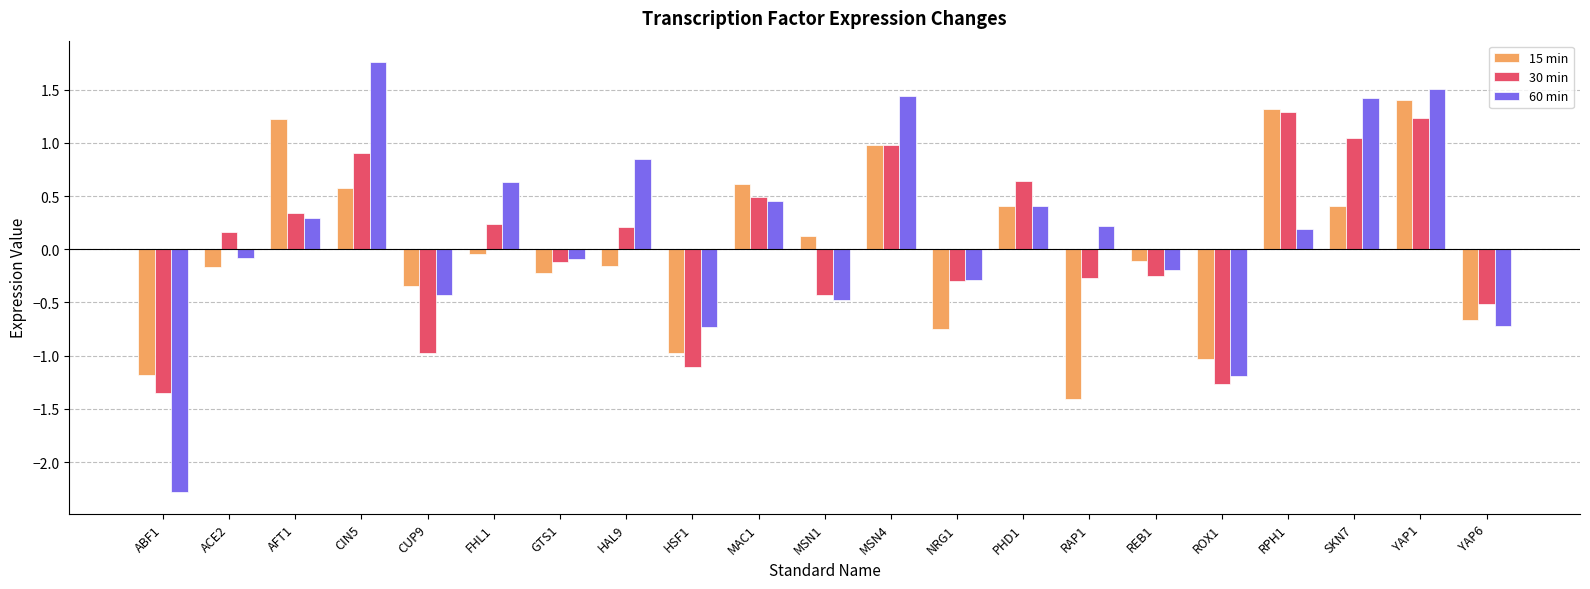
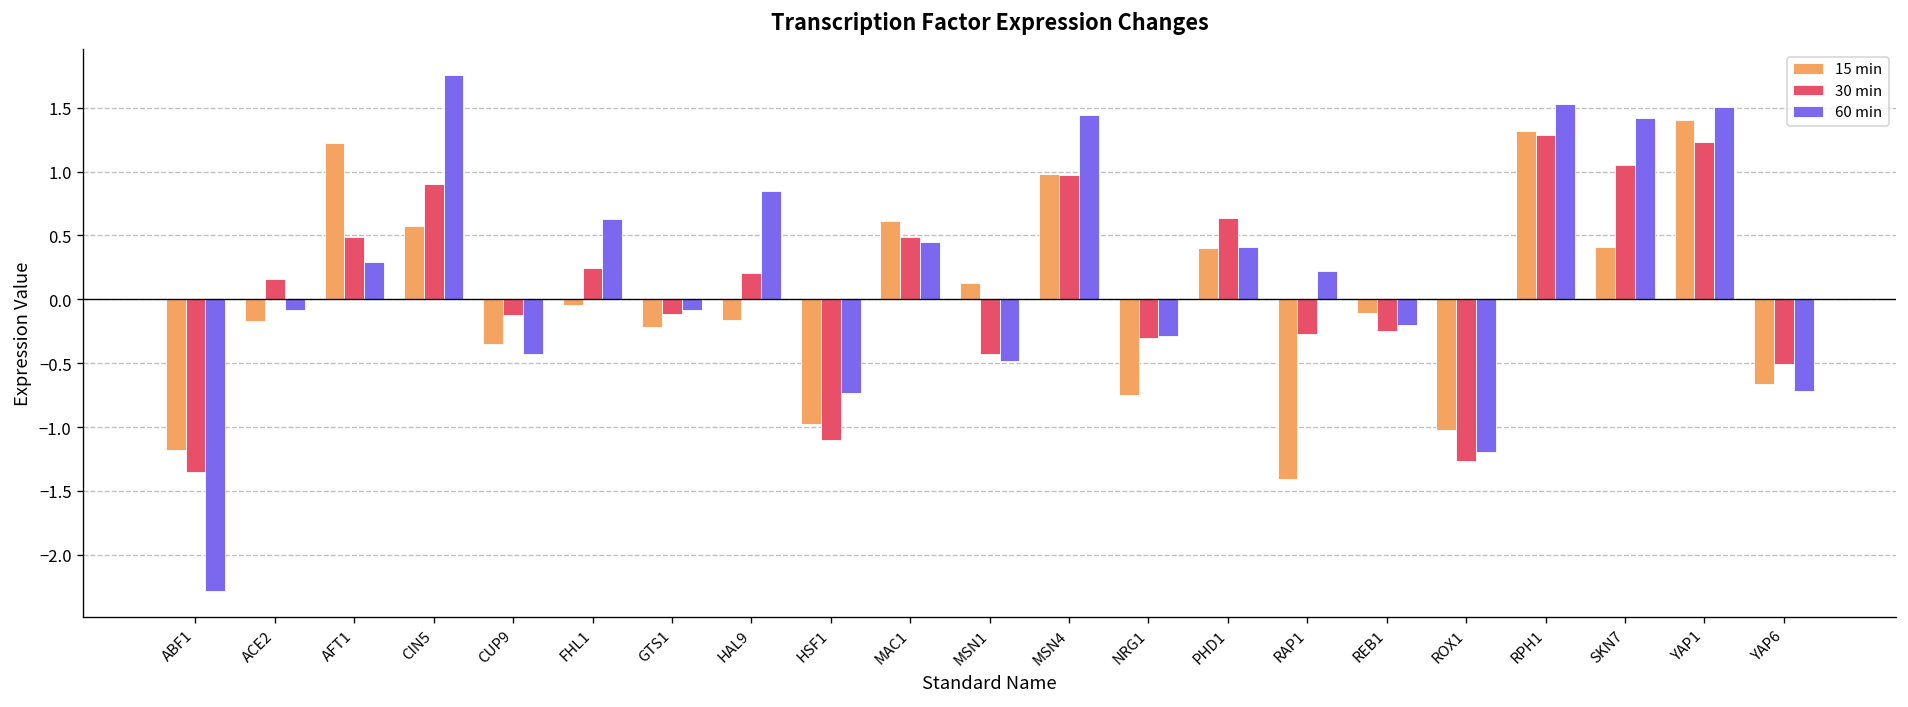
30 min, AFT1: 0.35 -> 0.49
30 min, CUP9: -0.98 -> -0.12
60 min, RPH1: 0.19 -> 1.53
